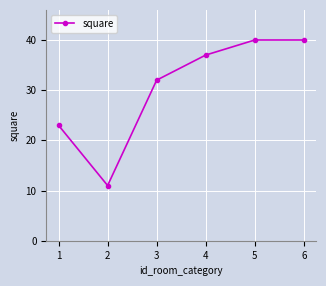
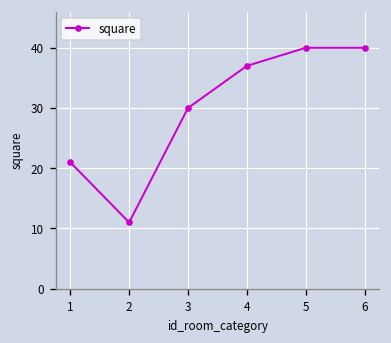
1: 23 -> 21
3: 32 -> 30
